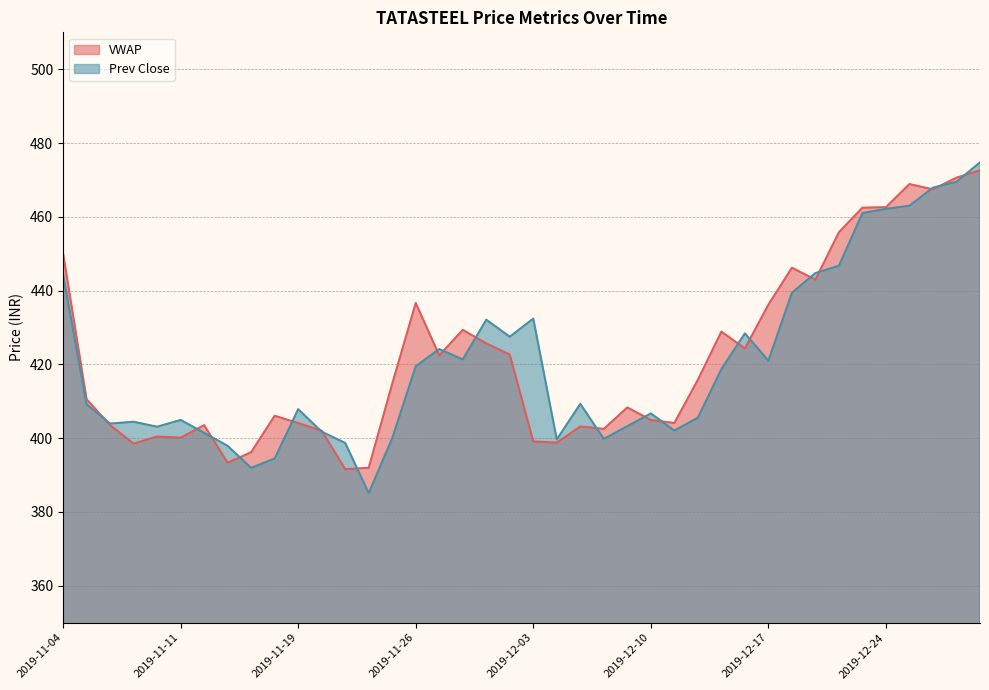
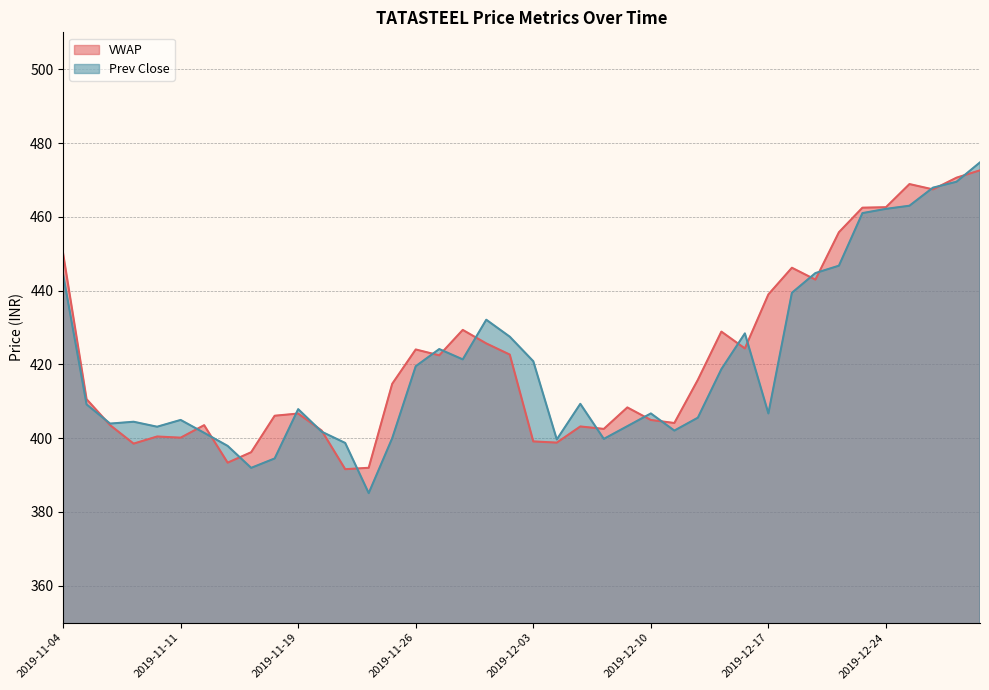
VWAP, 2019-11-19: 404 -> 407
VWAP, 2019-11-26: 437 -> 424
Prev Close, 2019-12-03: 432 -> 421
VWAP, 2019-12-17: 436 -> 439
Prev Close, 2019-12-17: 421 -> 407
